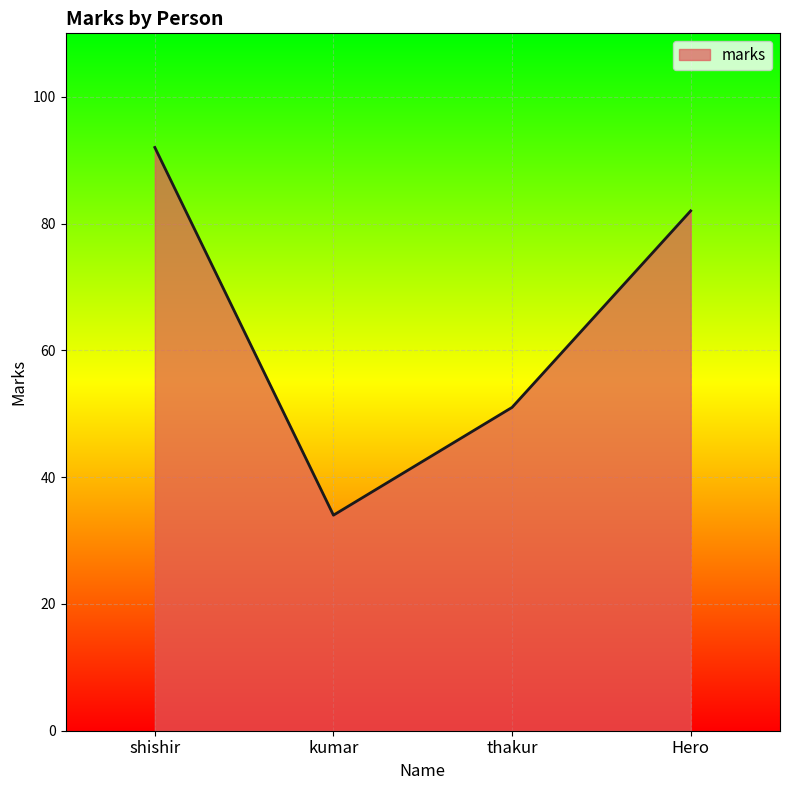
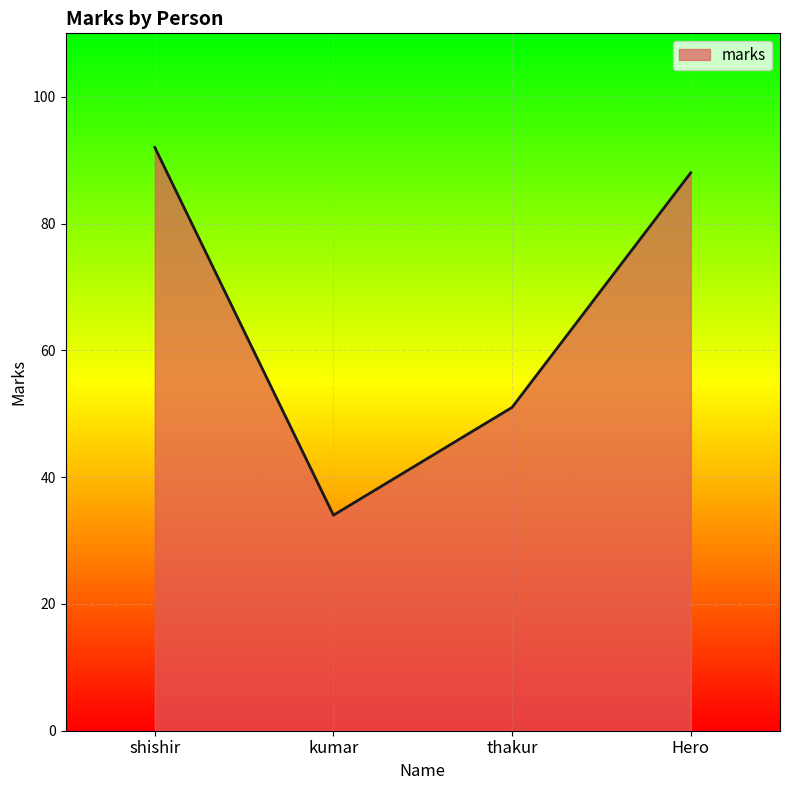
Hero: 82 -> 88
